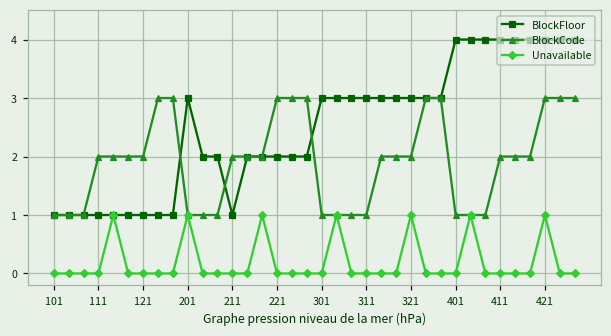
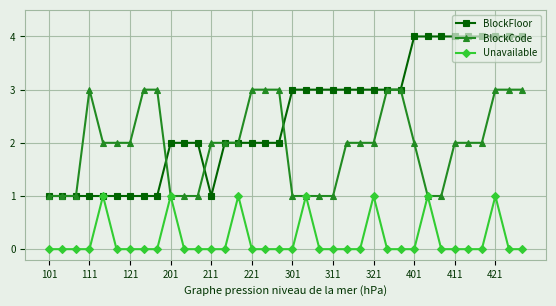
BlockCode, 111: 2 -> 3
BlockFloor, 201: 3 -> 2
BlockCode, 401: 1 -> 2
